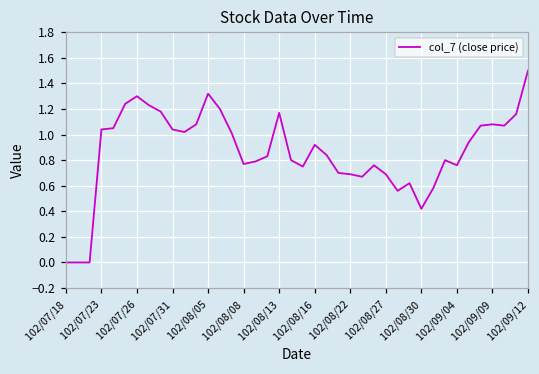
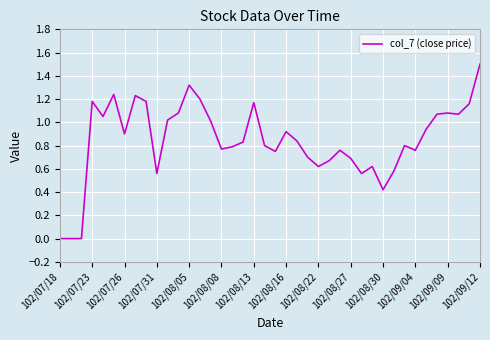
102/07/23: 1.04 -> 1.18
102/07/26: 1.3 -> 0.9
102/07/31: 1.04 -> 0.56
102/08/22: 0.69 -> 0.62
